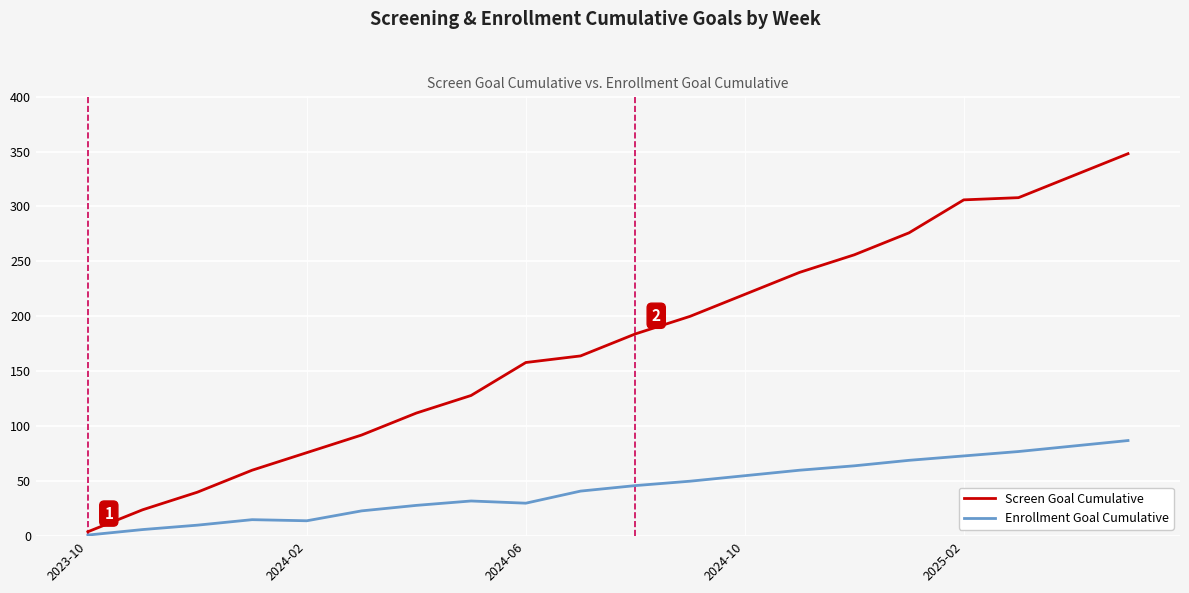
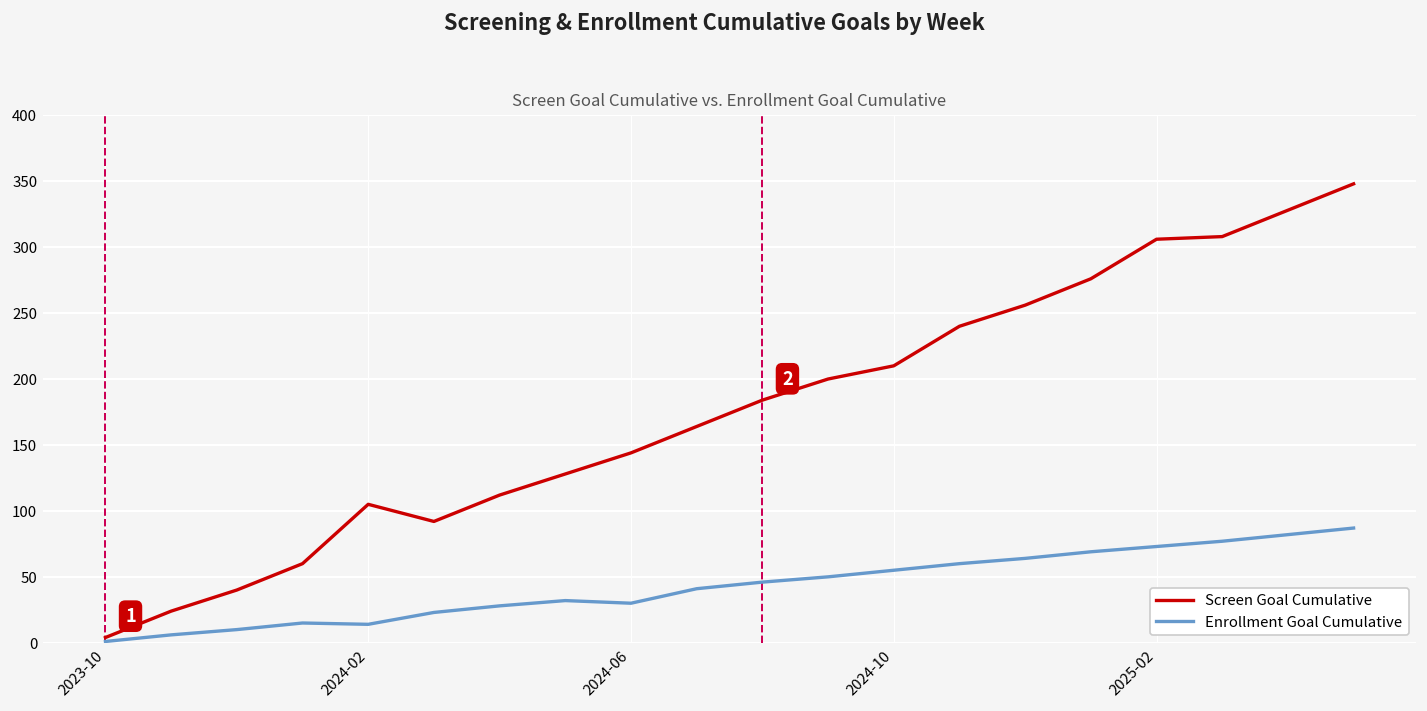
Screen Goal Cumulative, 2024-02: 76 -> 105
Screen Goal Cumulative, 2024-06: 158 -> 144
Screen Goal Cumulative, 2024-10: 220 -> 210
